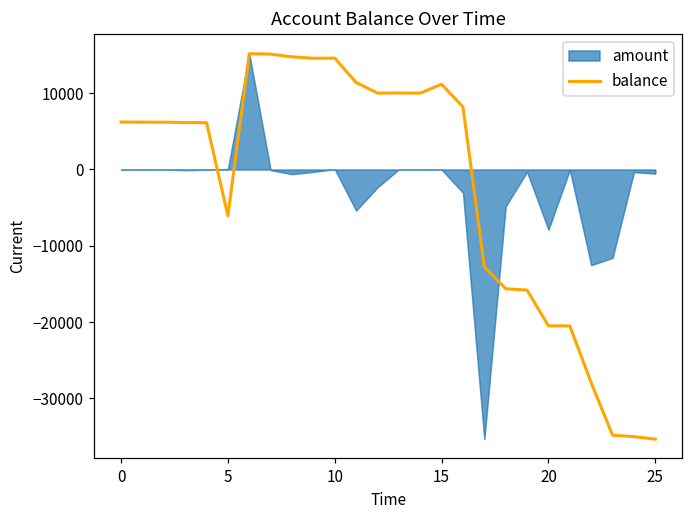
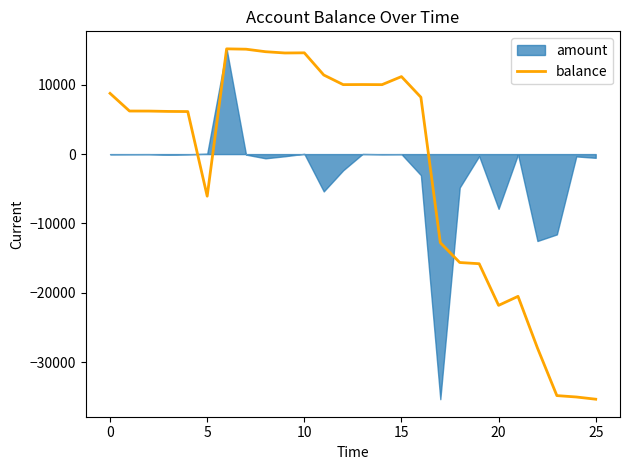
balance, 0: 6000 -> 9000
balance, 20: -20000 -> -22000
